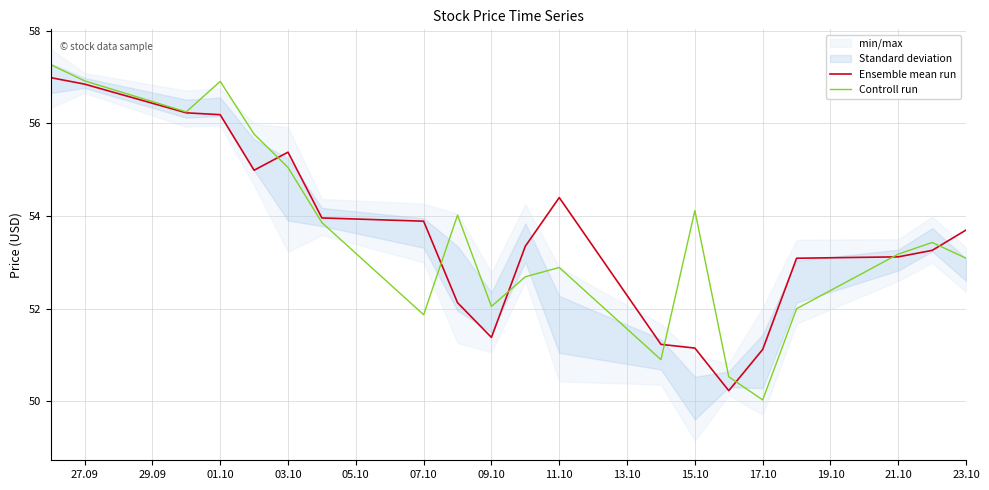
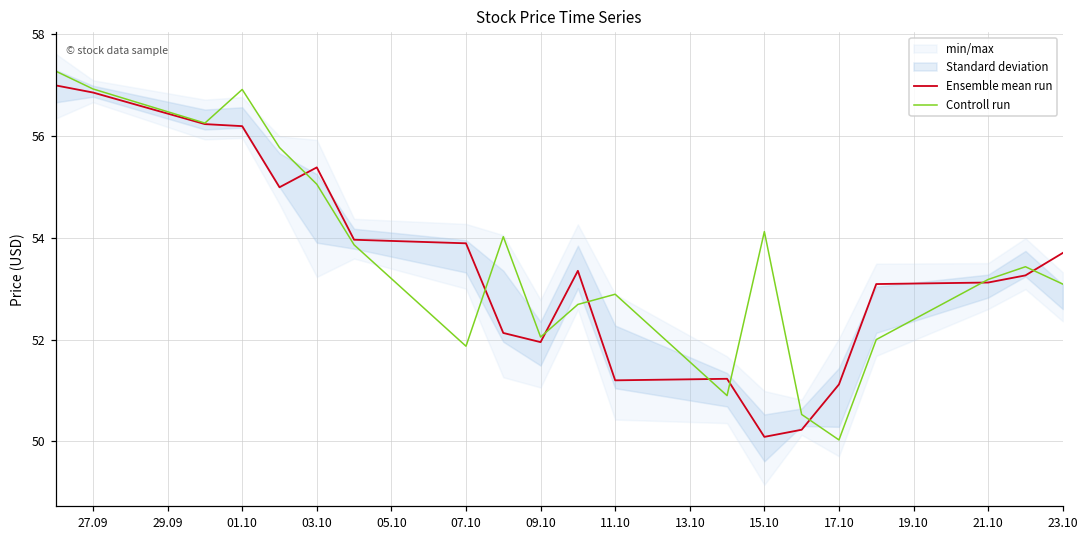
Ensemble mean run, 09.10: 51.4 -> 52.0
Ensemble mean run, 11.10: 54.4 -> 51.2
Ensemble mean run, 15.10: 51.2 -> 50.1
